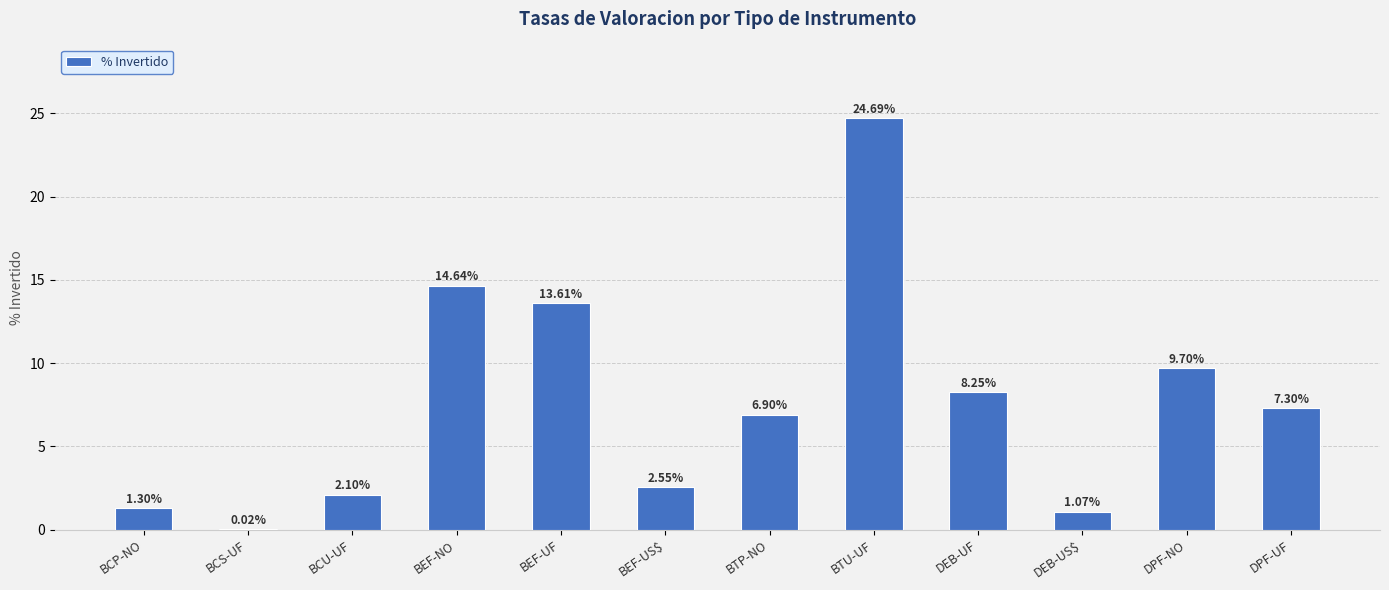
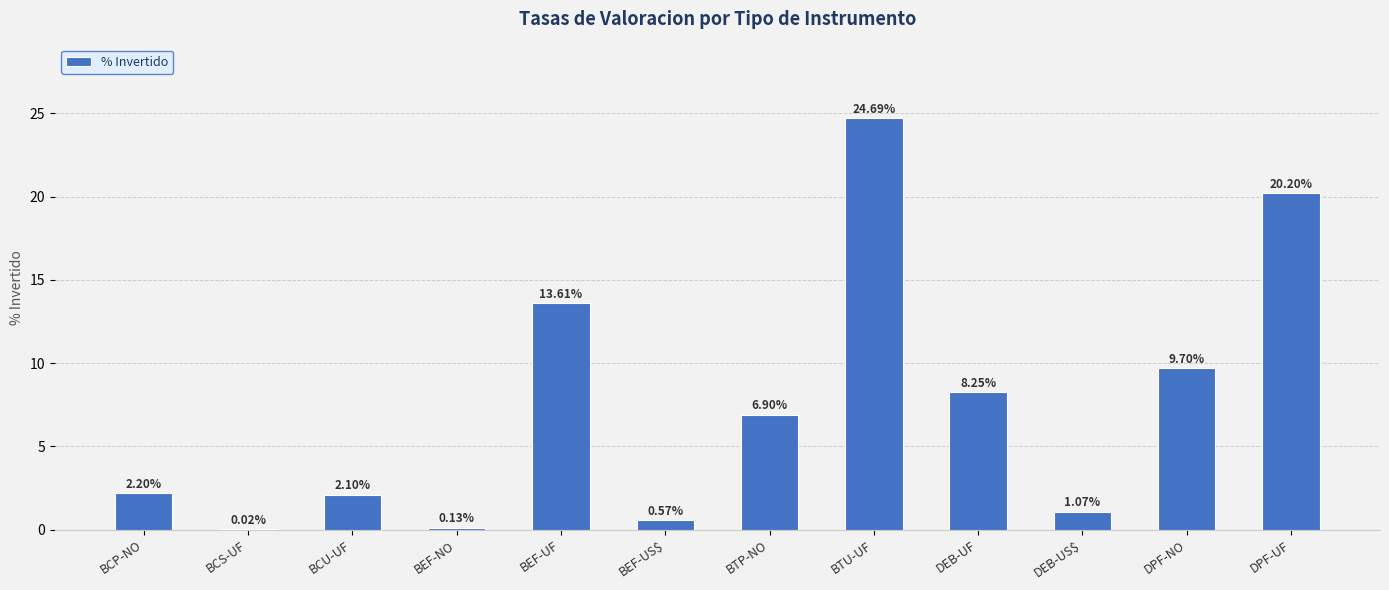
BCP-NO: 1.30% -> 2.20%
BEF-NO: 14.64% -> 0.13%
BEF-US$: 2.55% -> 0.57%
DPF-UF: 7.30% -> 20.20%
